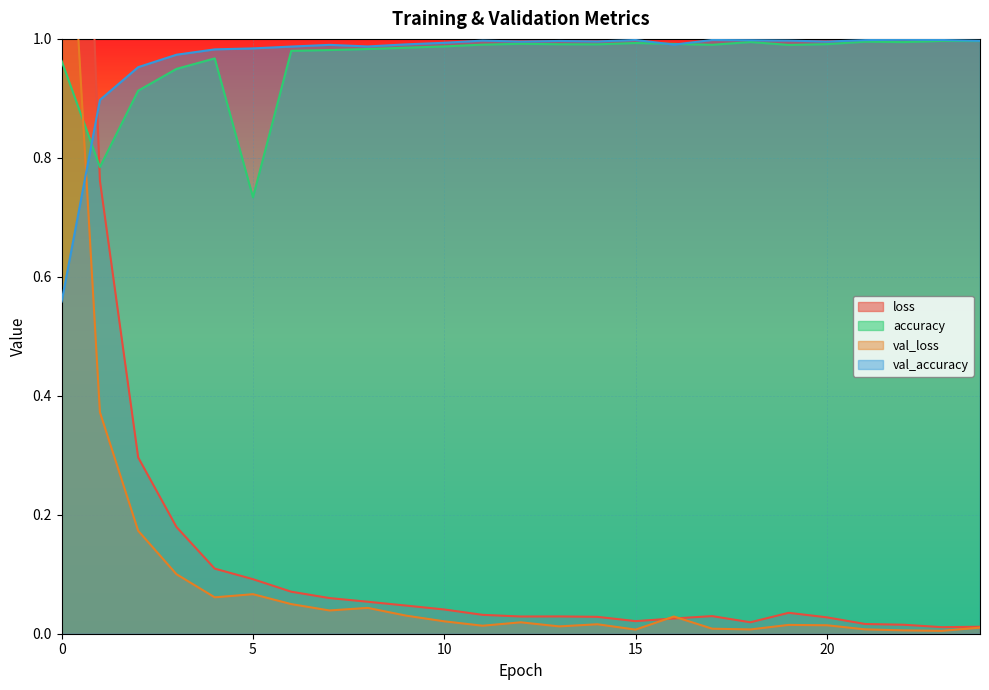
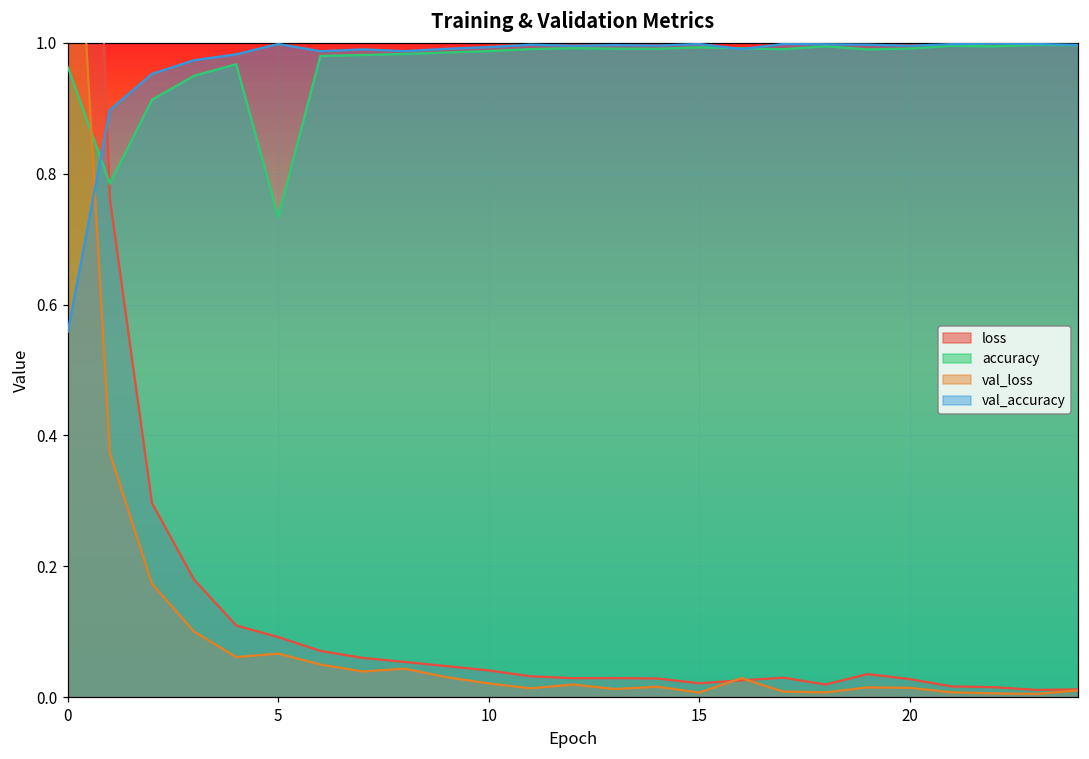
val_accuracy, 5: 0.98 -> 1.00
